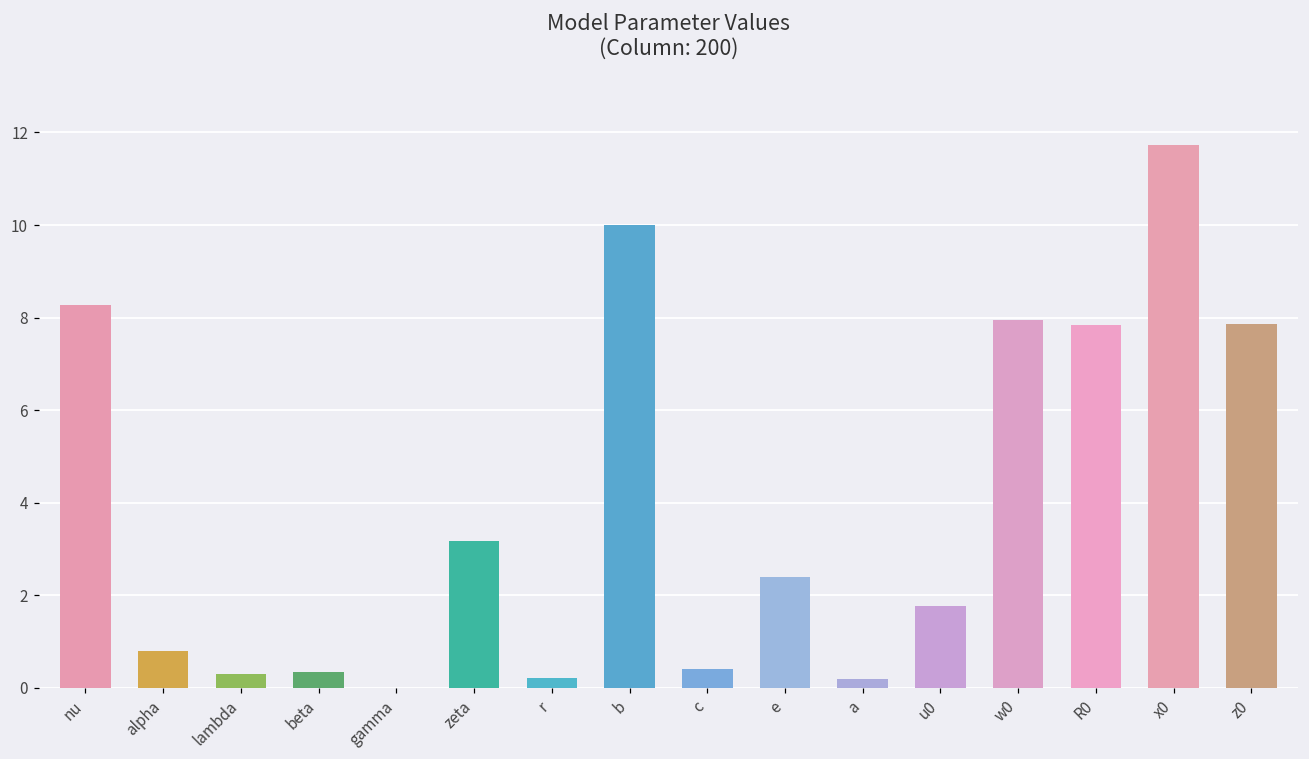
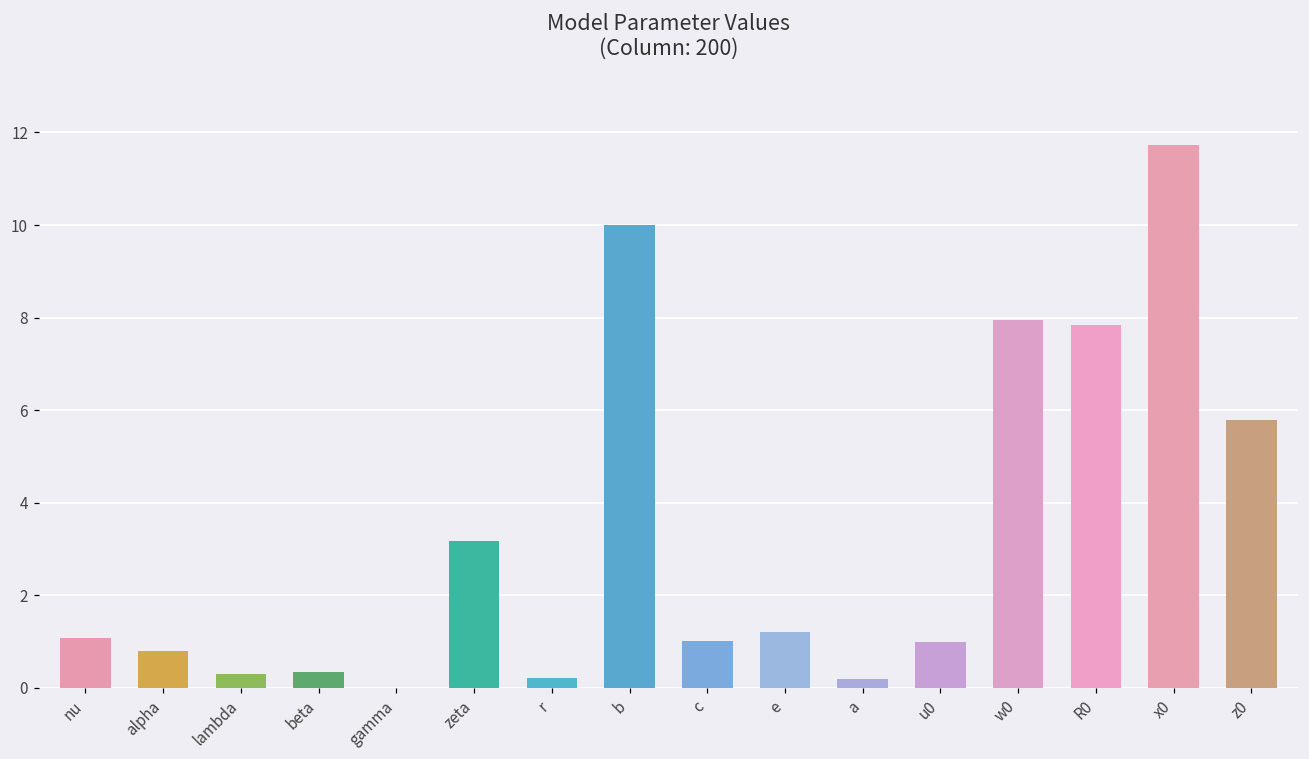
nu: 8.3 -> 1.1
c: 0.4 -> 1.0
e: 2.4 -> 1.2
u0: 1.8 -> 1.0
z0: 7.9 -> 5.8
